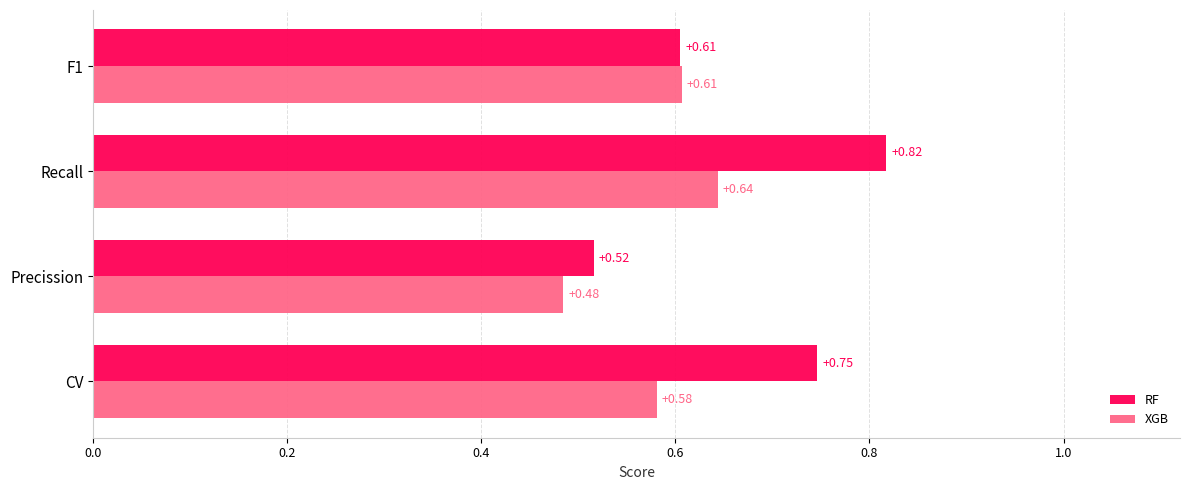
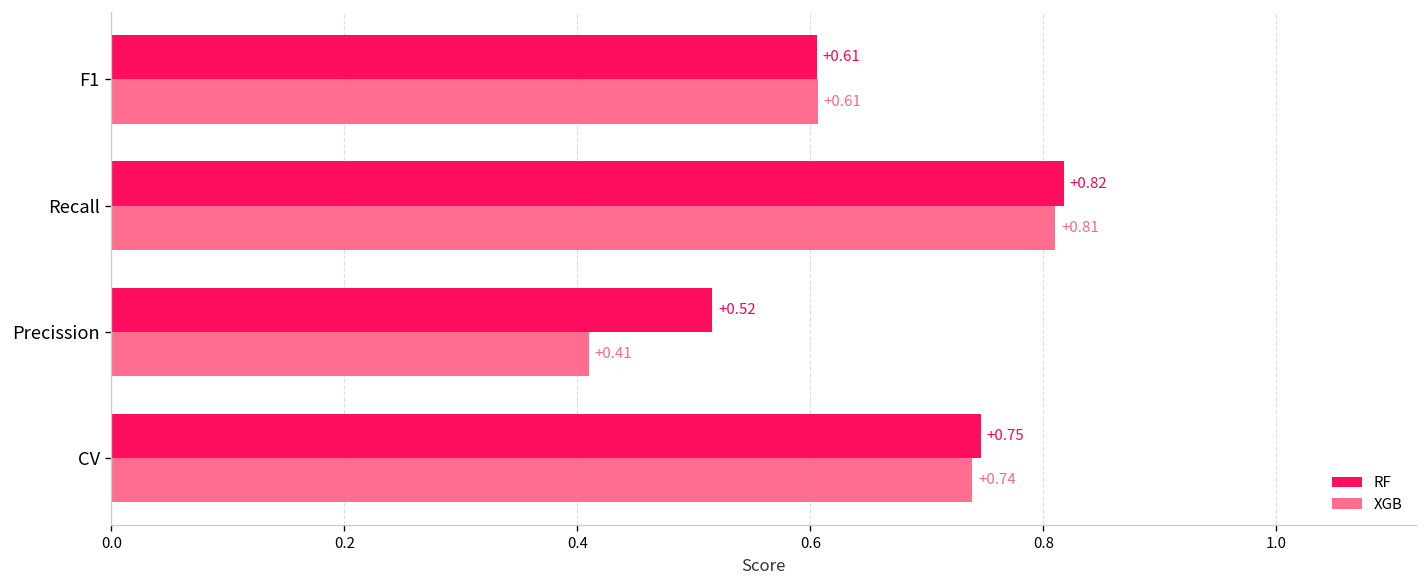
XGB, Recall: +0.64 -> +0.81
XGB, Precission: +0.48 -> +0.41
XGB, CV: +0.58 -> +0.74
